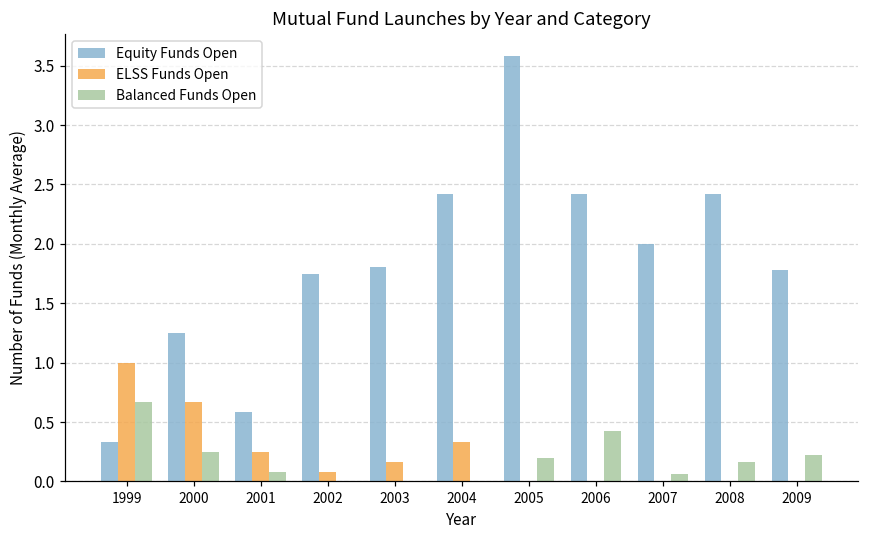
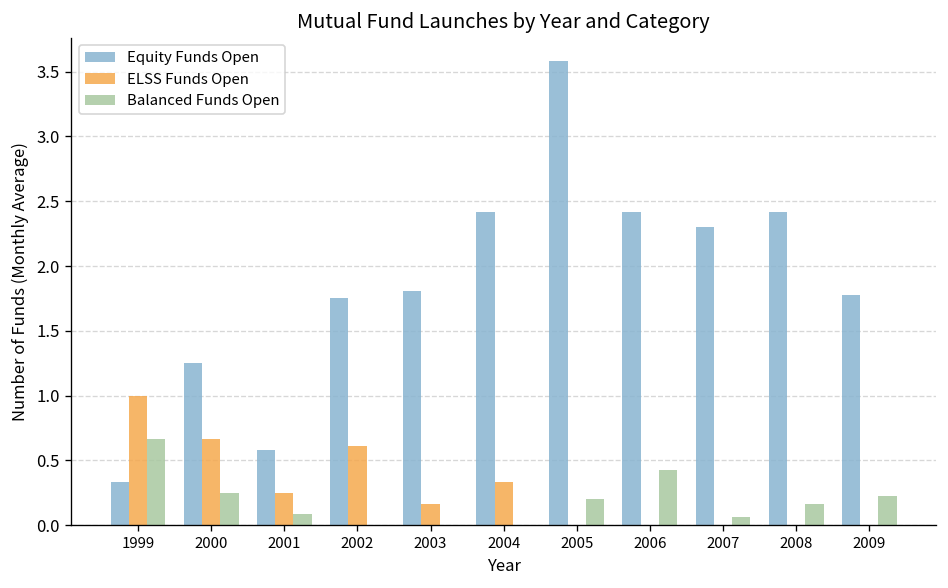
ELSS Funds Open, 2002: 0.08 -> 0.61
Equity Funds Open, 2007: 2.0 -> 2.3
